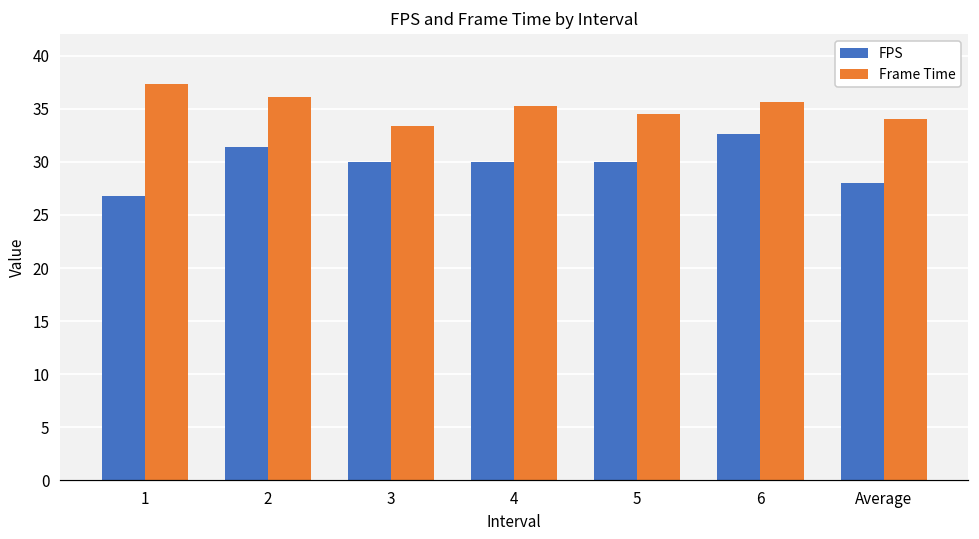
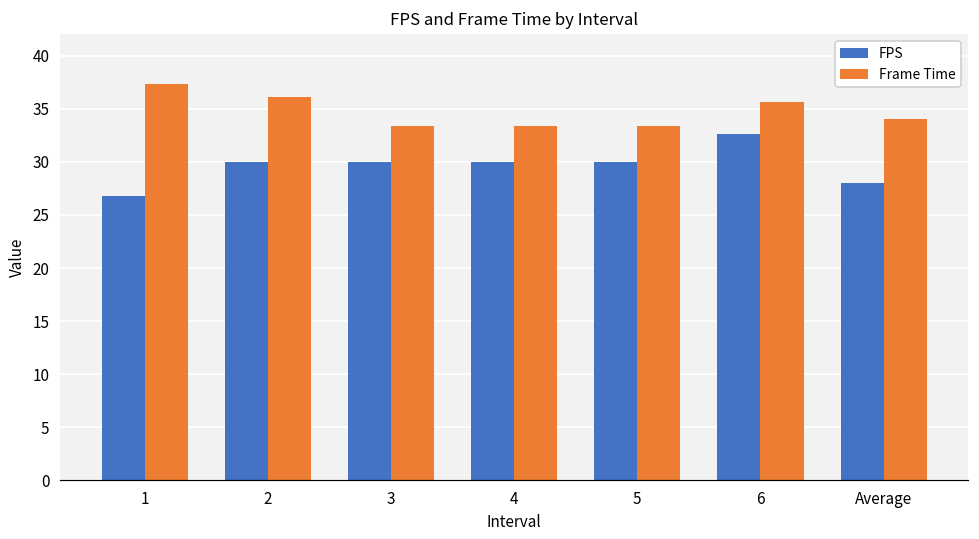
FPS, 2: 31 -> 30
Frame Time, 4: 35 -> 33
Frame Time, 5: 34 -> 33
